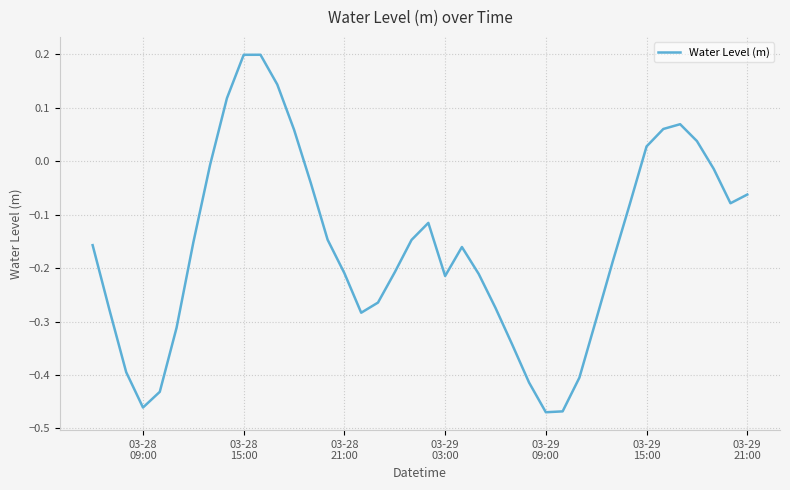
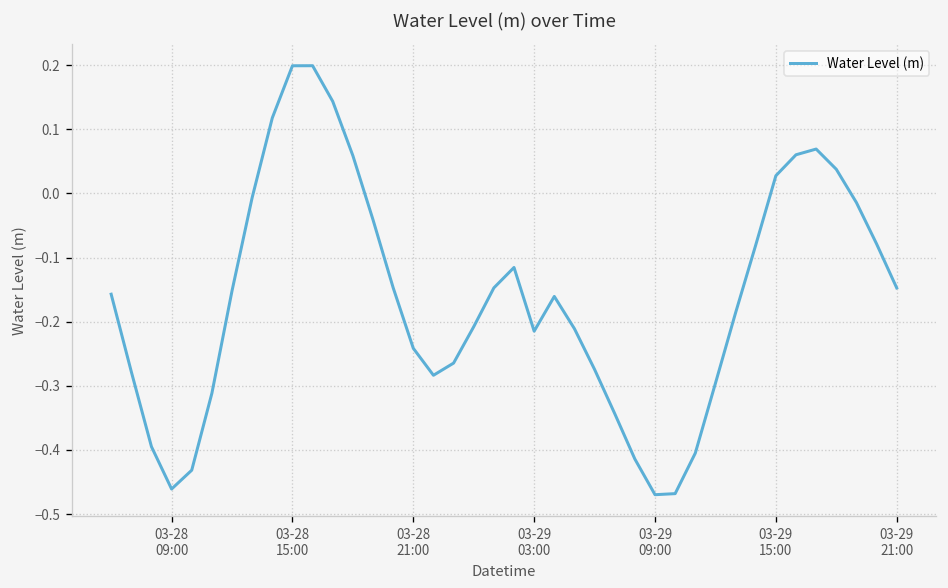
03-28 21:00: -0.21 -> -0.24
03-29 21:00: -0.06 -> -0.15
